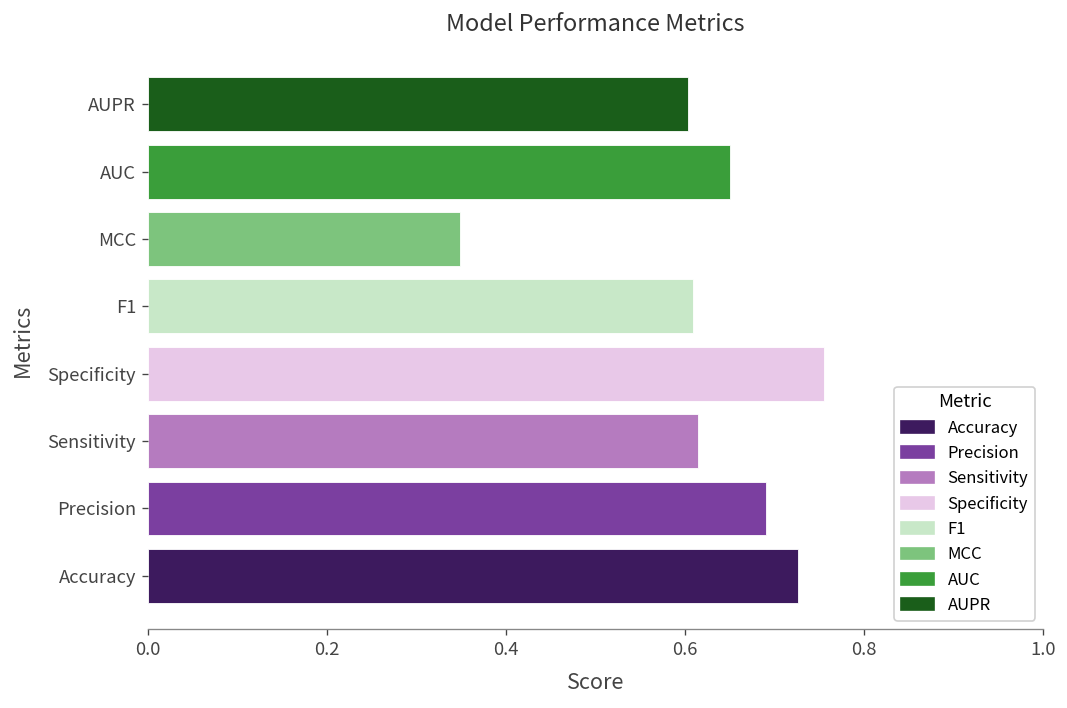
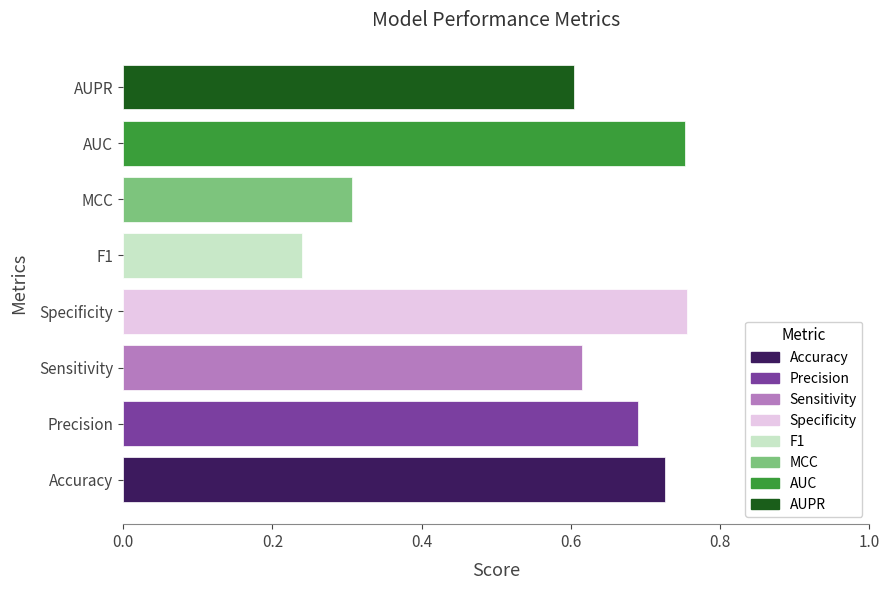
AUC: 0.65 -> 0.75
MCC: 0.35 -> 0.31
F1: 0.61 -> 0.24
